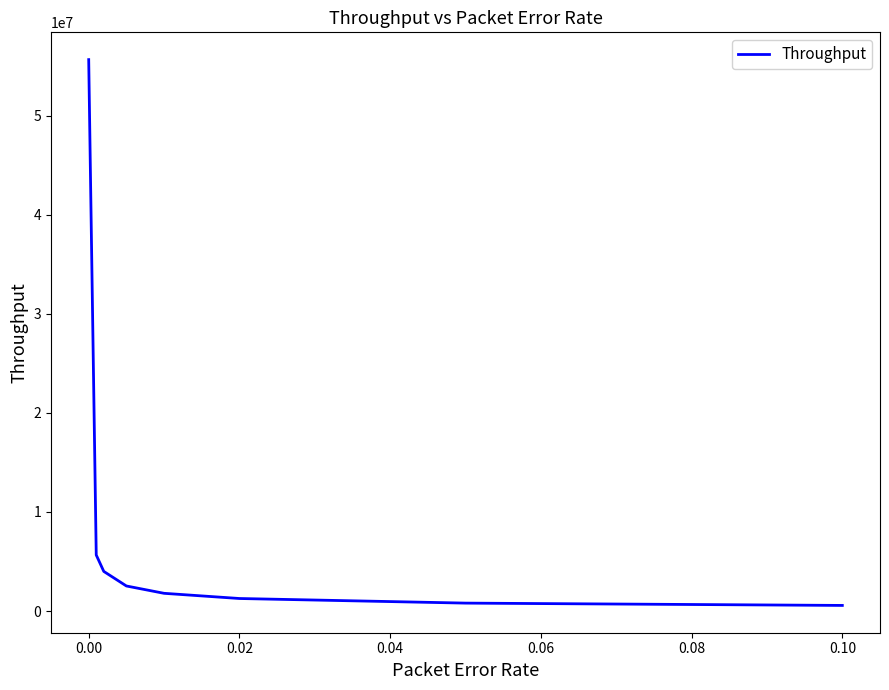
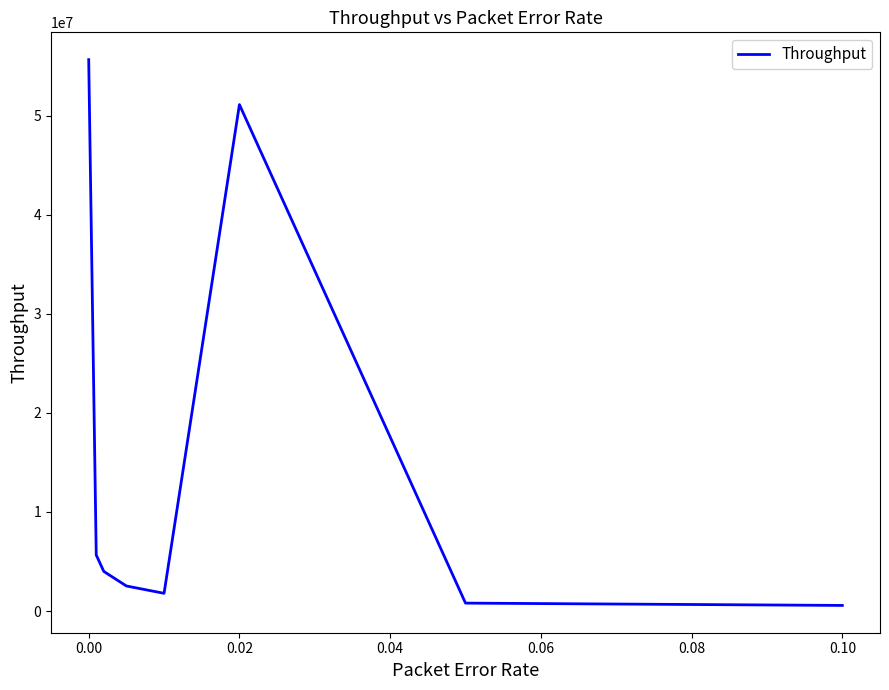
0.02: 1000000 -> 51000000
